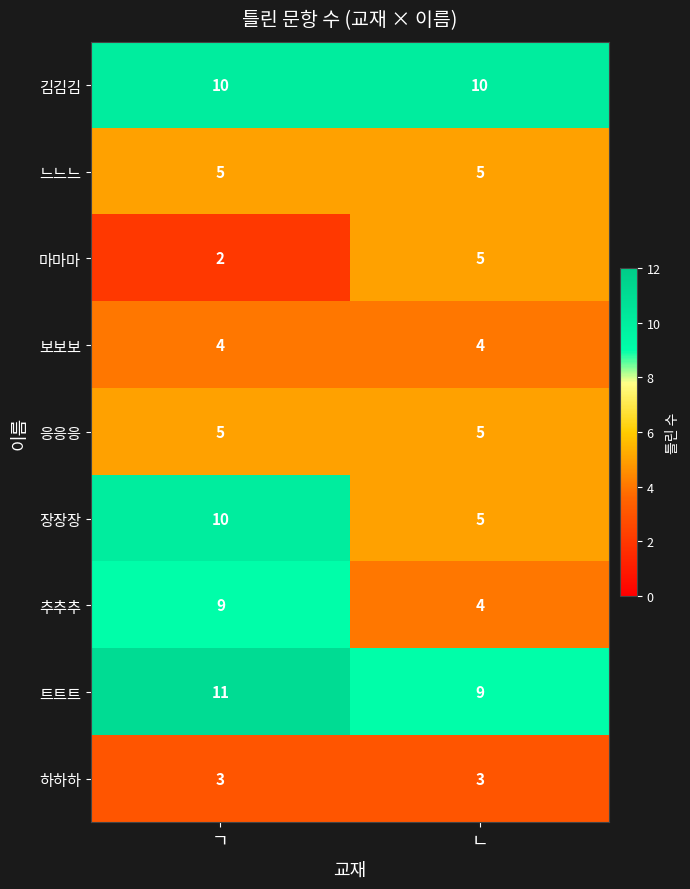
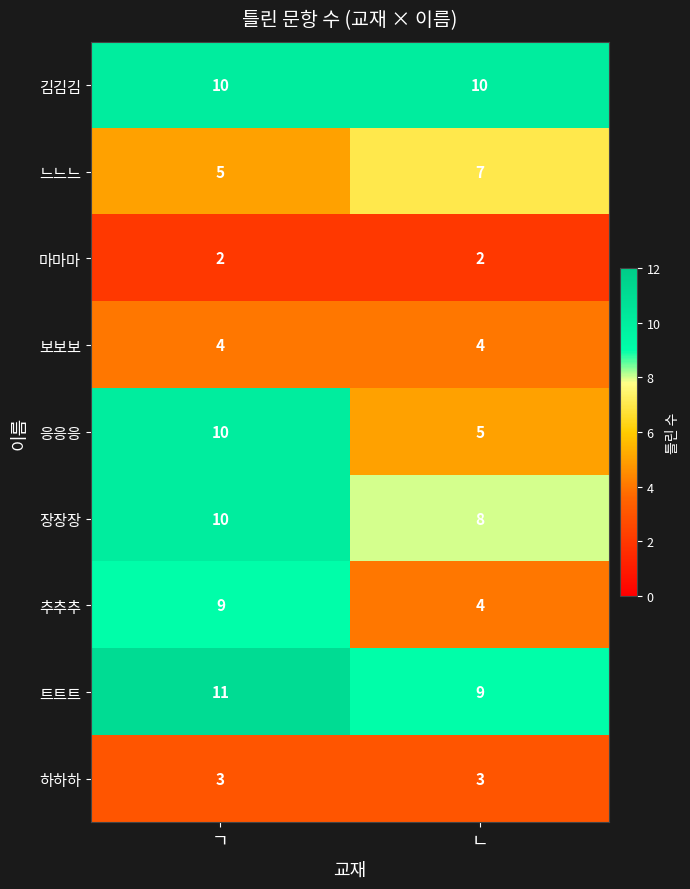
느느느, ㄴ: 5 -> 7
마마마, ㄴ: 5 -> 2
응응응, ㄱ: 5 -> 10
장장장, ㄴ: 5 -> 8
